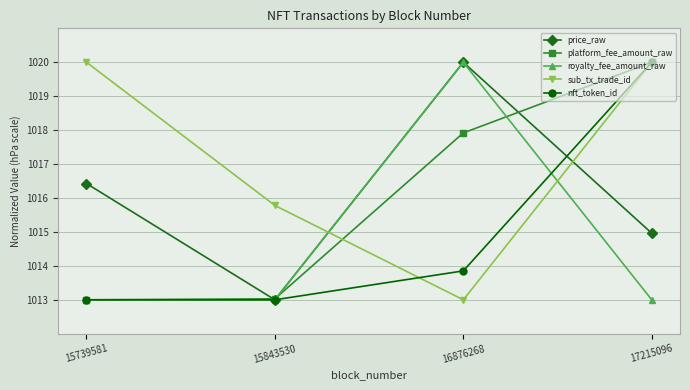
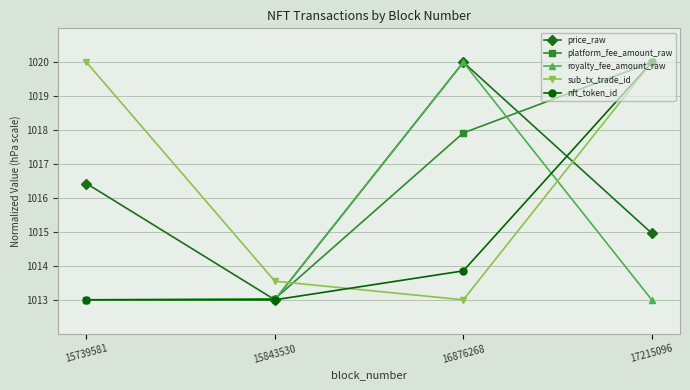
sub_tx_trade_id, 15843530: 1015.8 -> 1013.5
